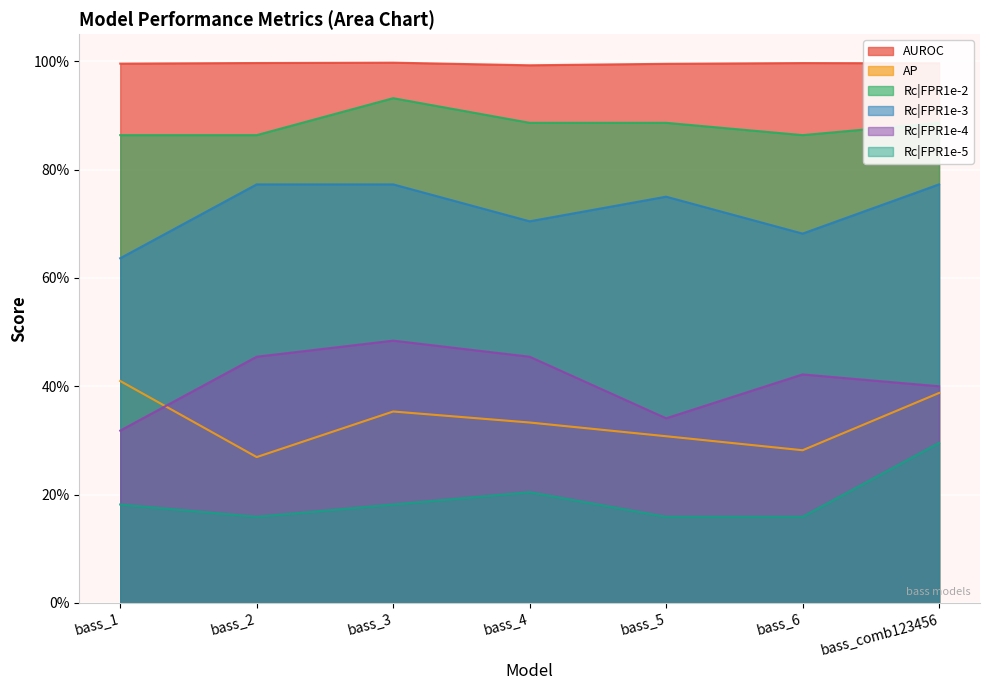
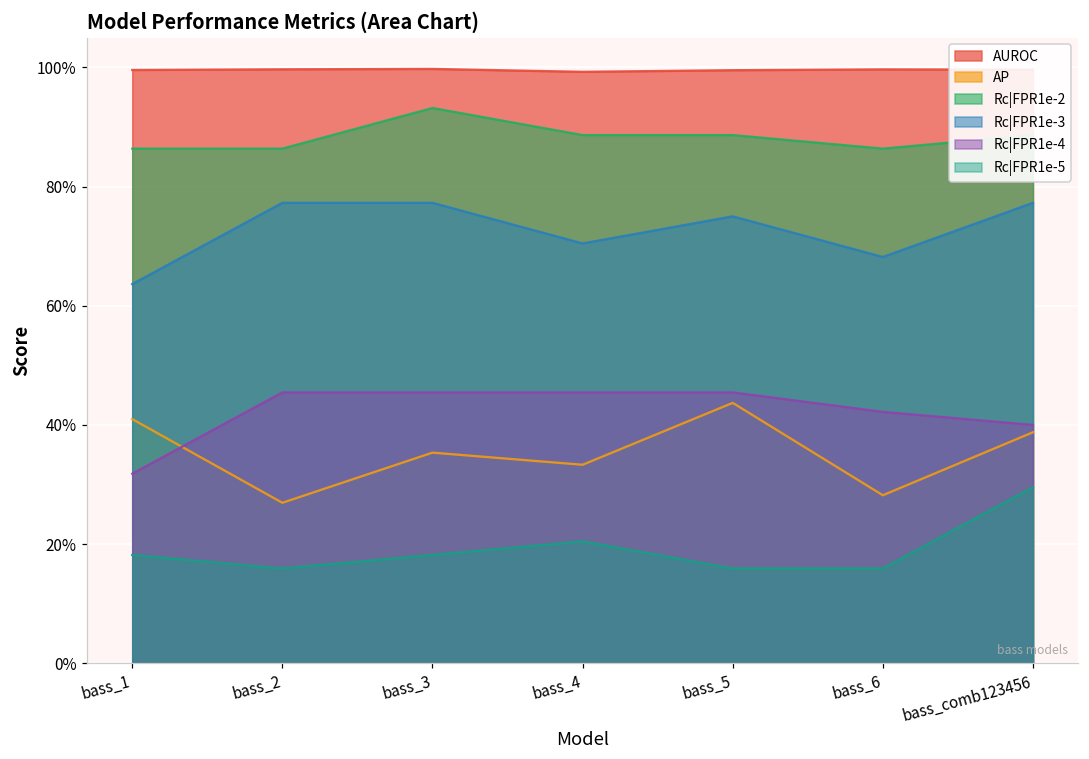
Rc|FPR1e-4, bass_3: 48% -> 45%
AP, bass_5: 31% -> 44%
Rc|FPR1e-4, bass_5: 34% -> 45%
